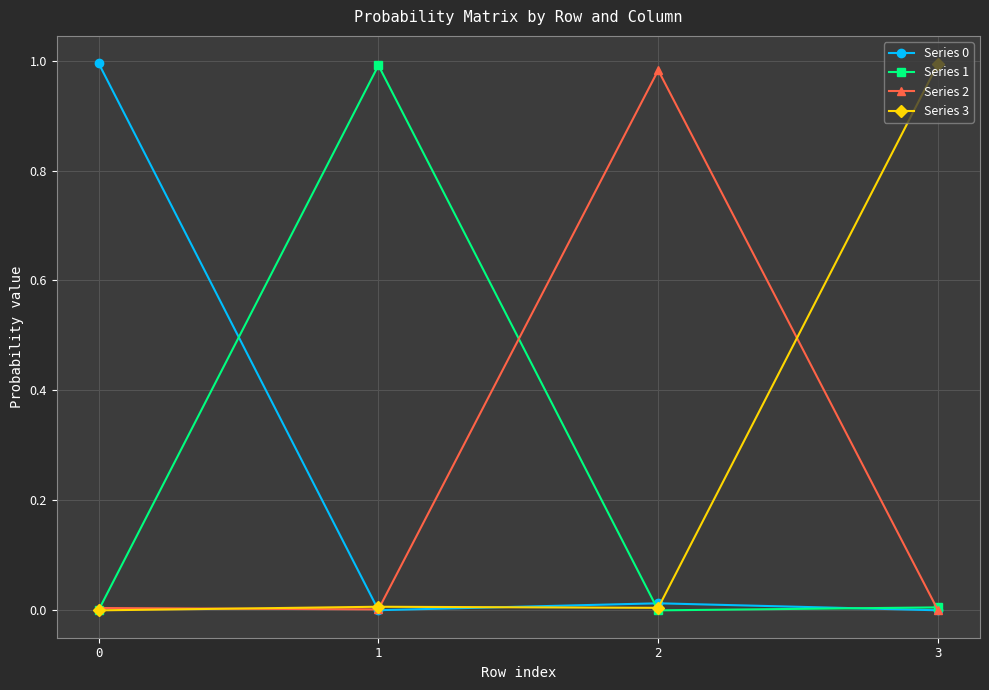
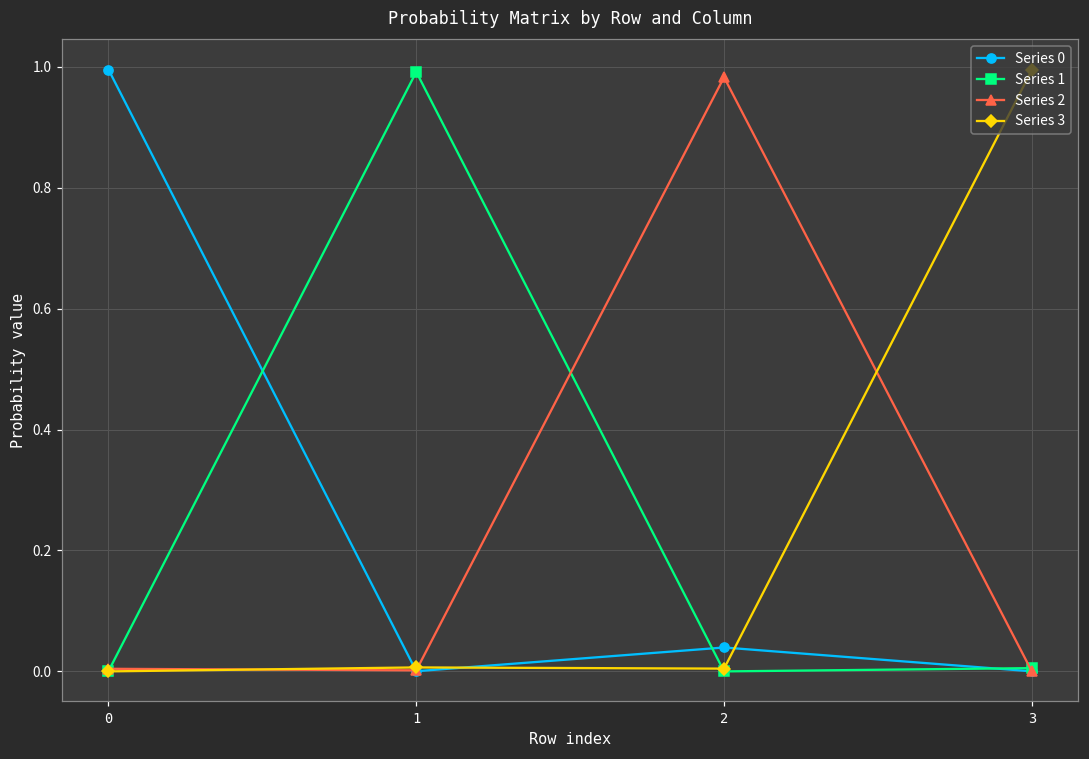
Series 0, 2: 0.01 -> 0.04
